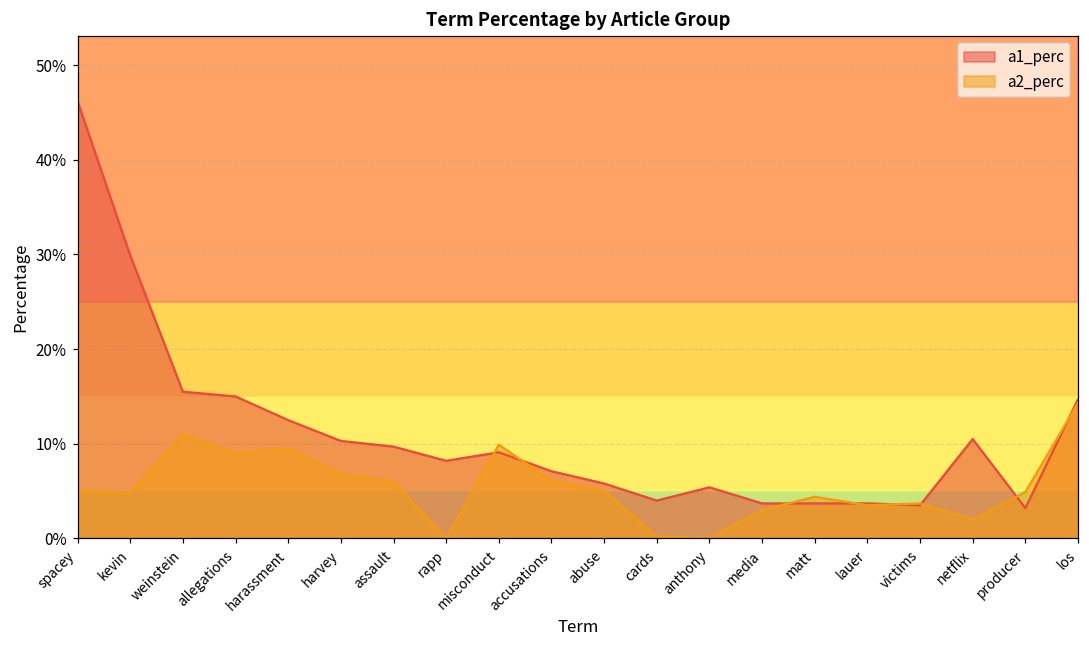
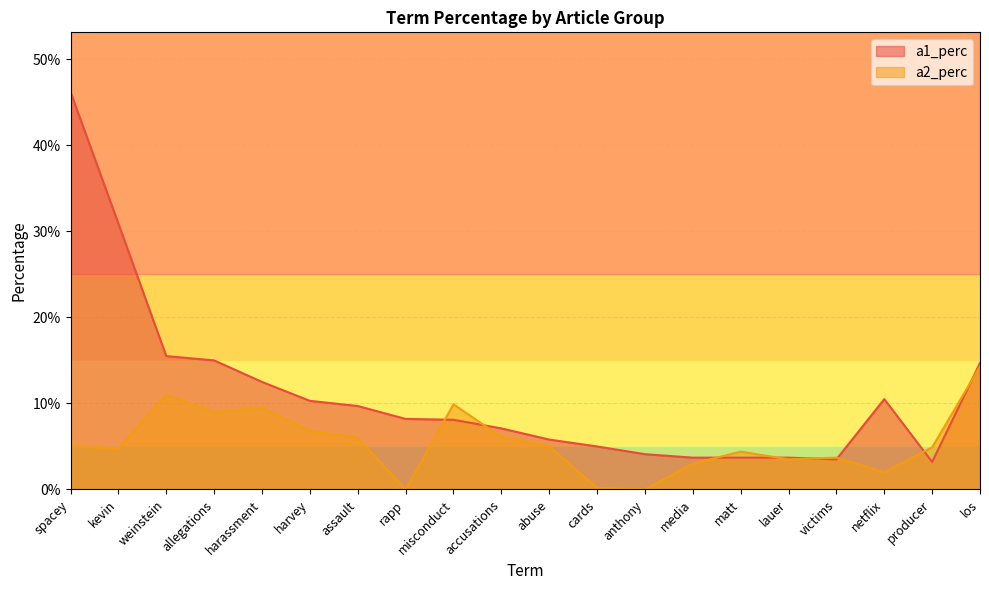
a1_perc, kevin: 30% -> 31%
a1_perc, misconduct: 9% -> 8%
a1_perc, cards: 4% -> 5%
a1_perc, anthony: 5% -> 4%
